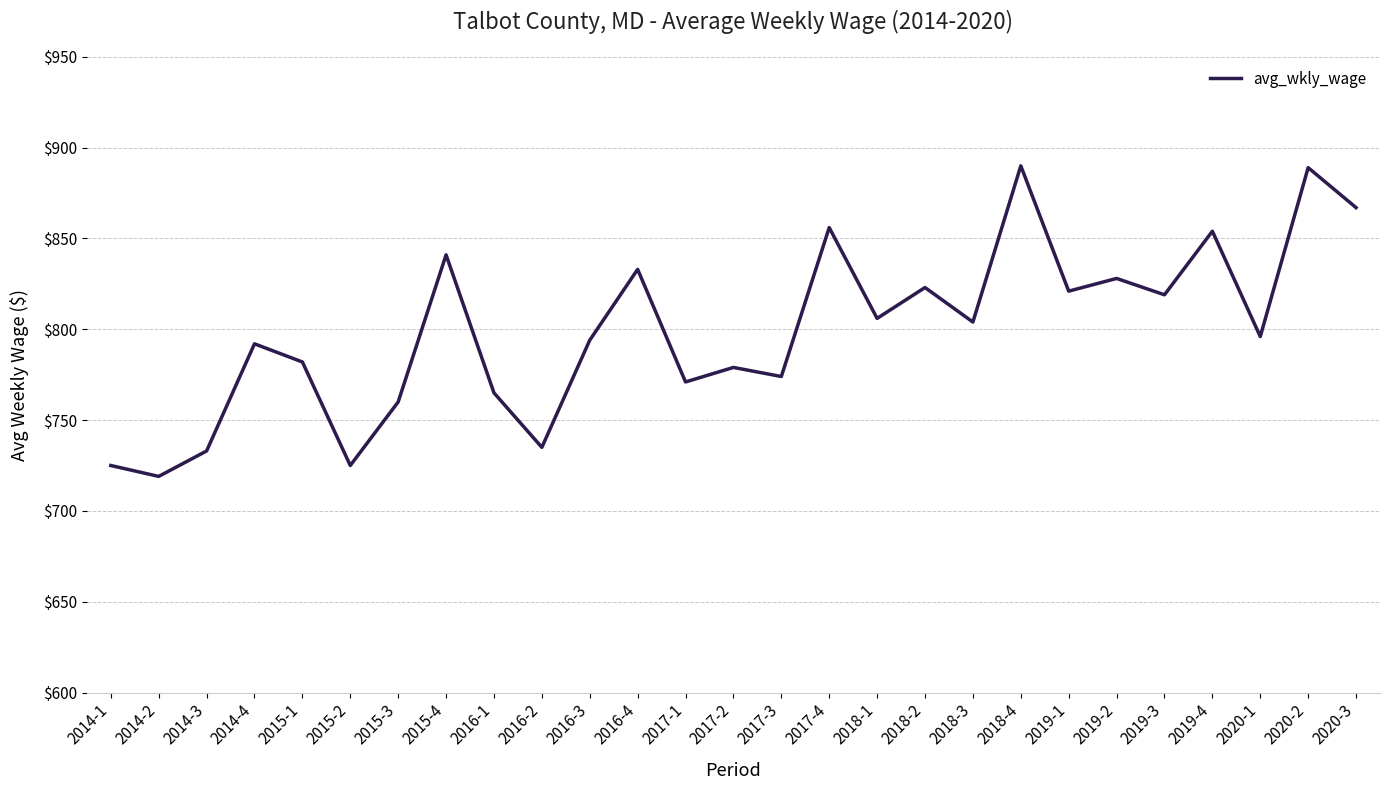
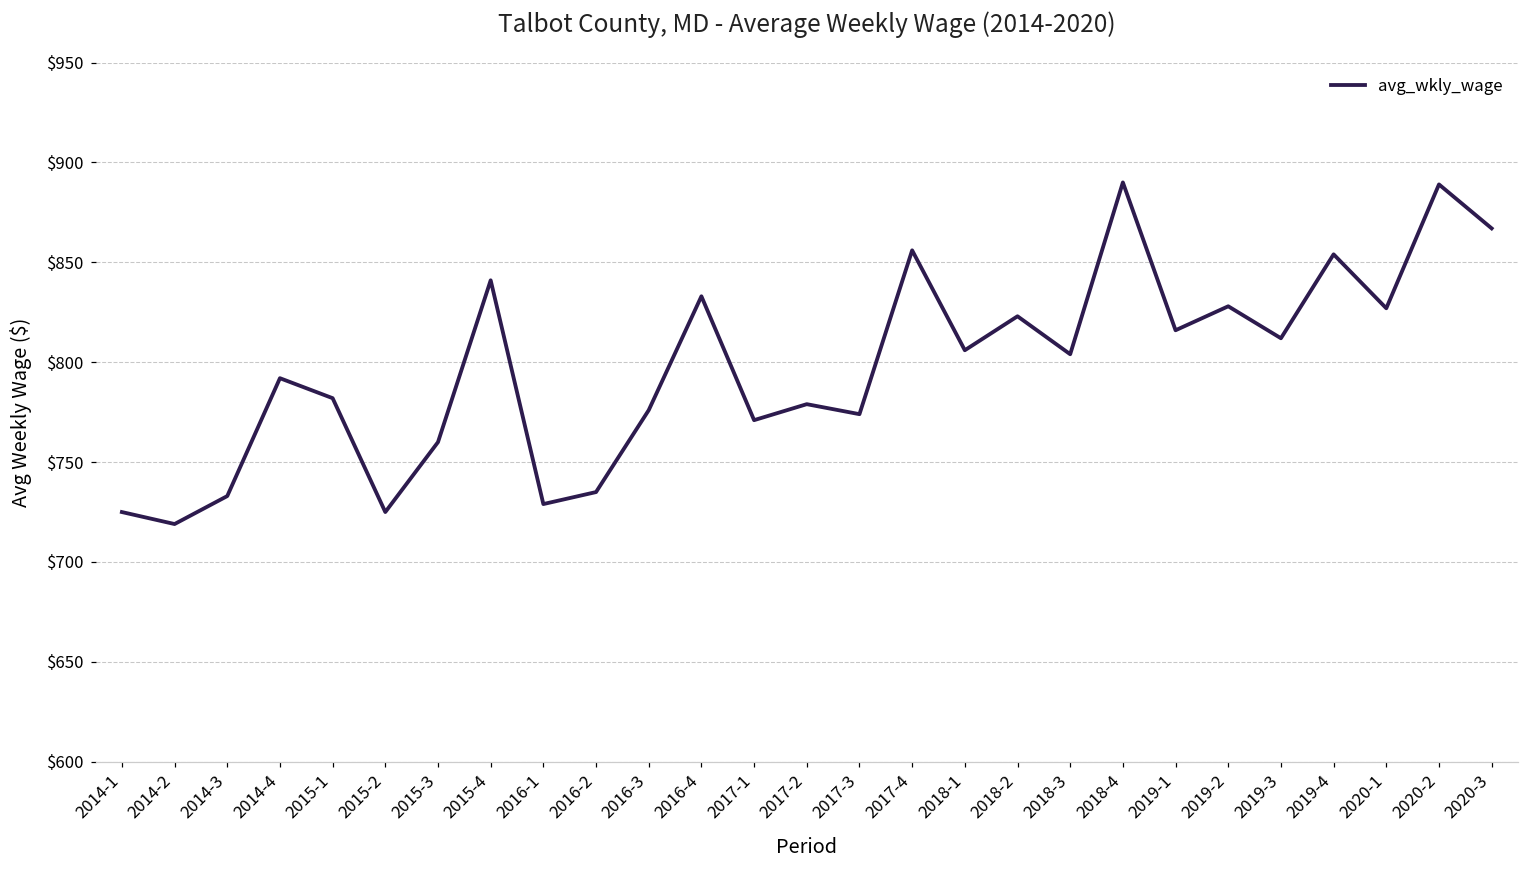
2016-1: $765 -> $729
2016-3: $794 -> $776
2019-1: $821 -> $816
2019-3: $819 -> $812
2020-1: $796 -> $827
